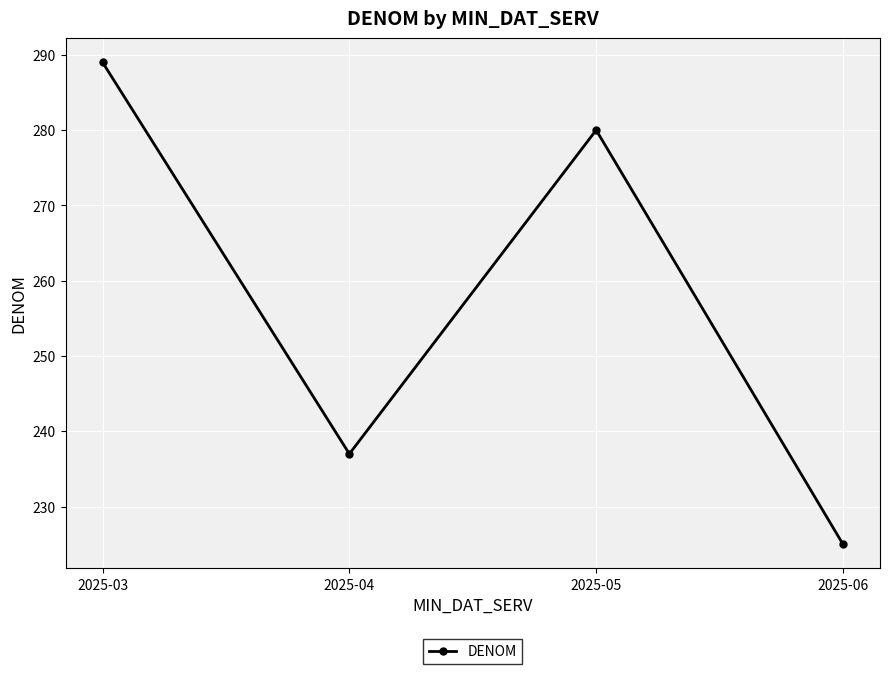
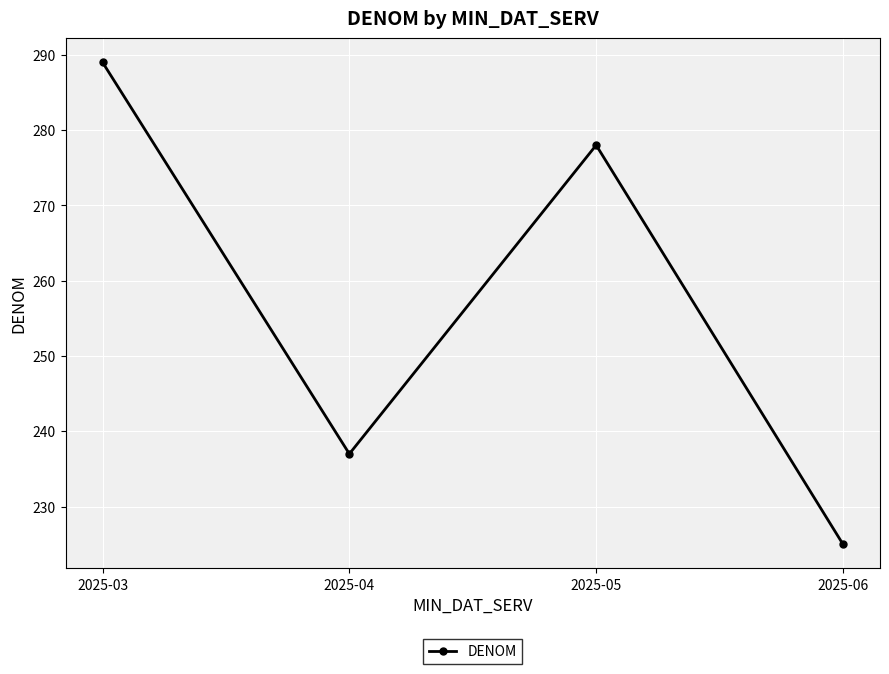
2025-05: 280 -> 278
